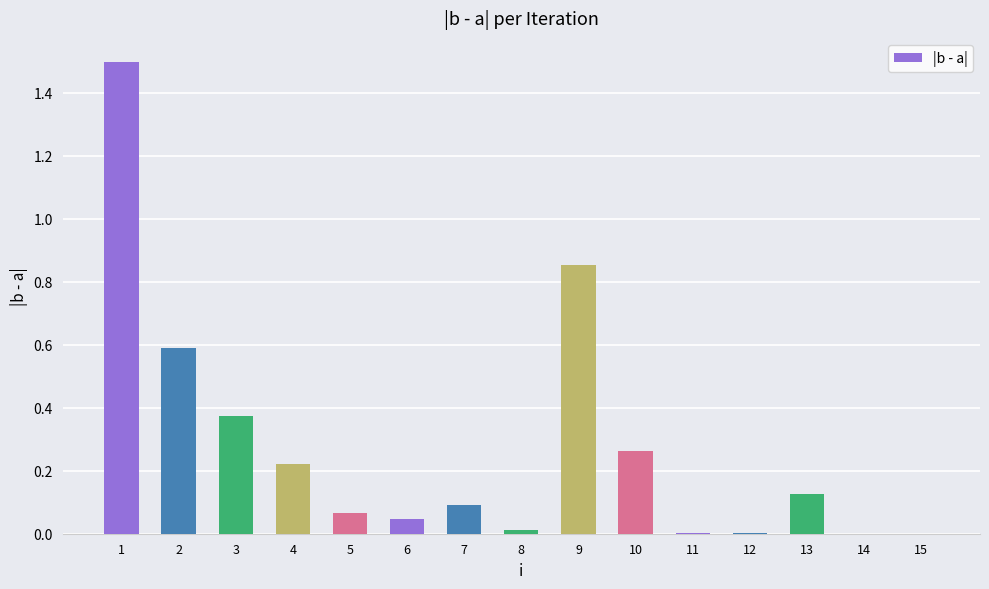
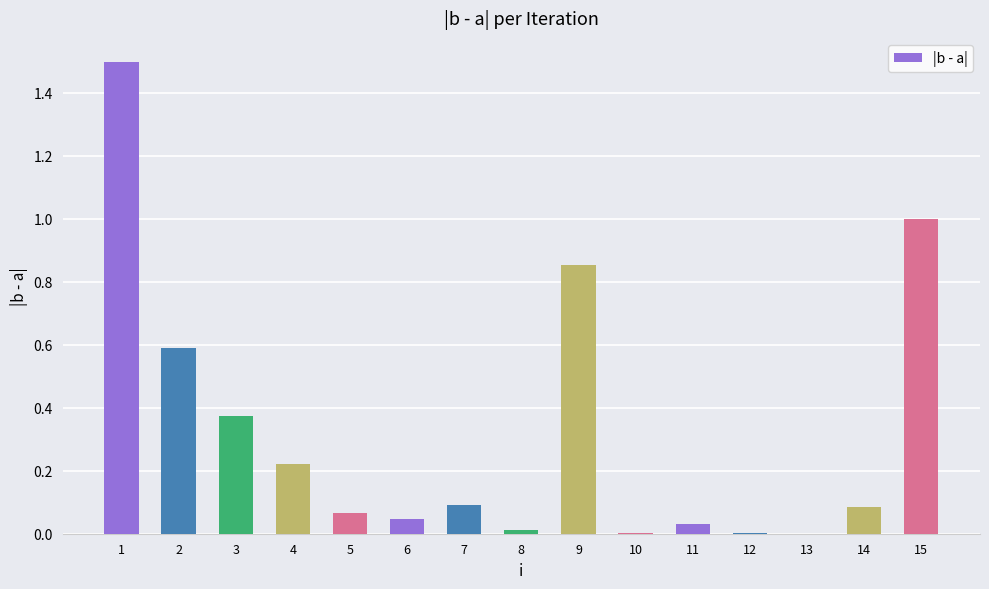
10: 0.26 -> 0.00
11: 0.00 -> 0.03
13: 0.13 -> 0.00
14: 0.00 -> 0.09
15: 0 -> 1
